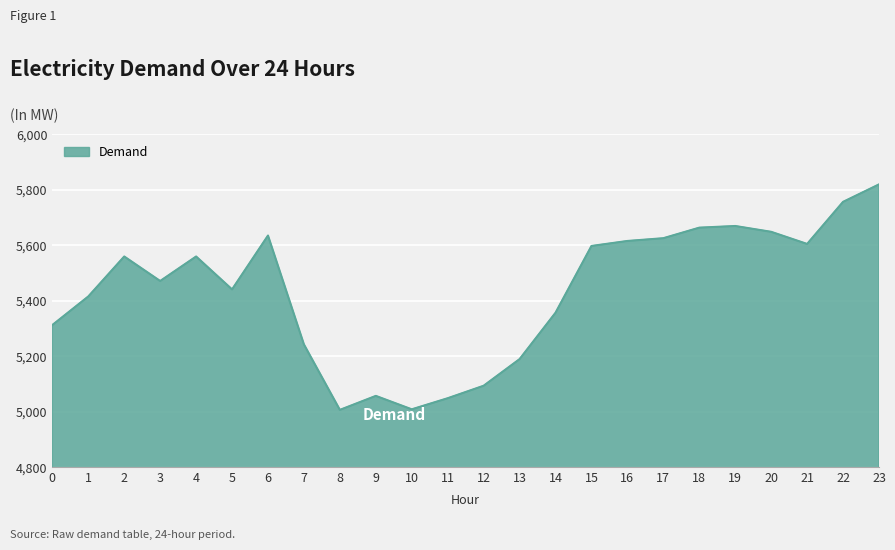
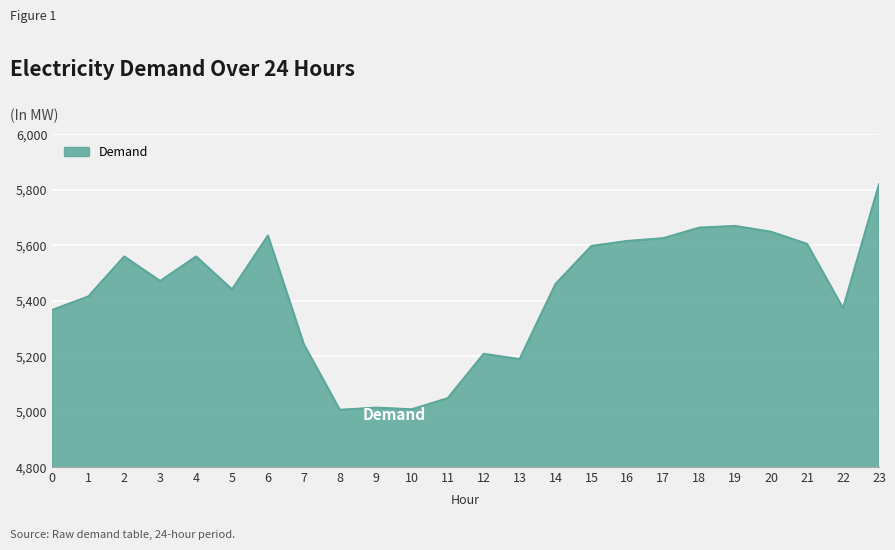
0: 5,310 -> 5,370
9: 5,060 -> 5,020
12: 5,090 -> 5,210
14: 5,360 -> 5,460
22: 5,760 -> 5,370
